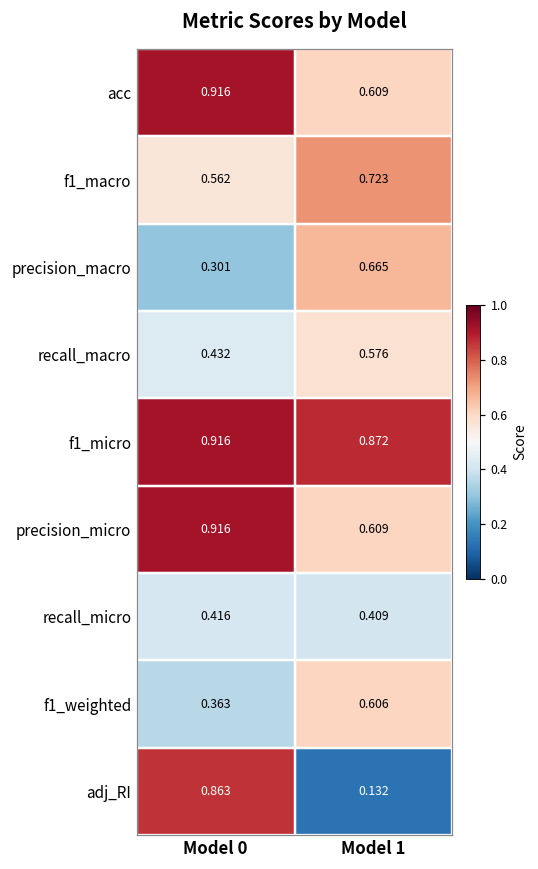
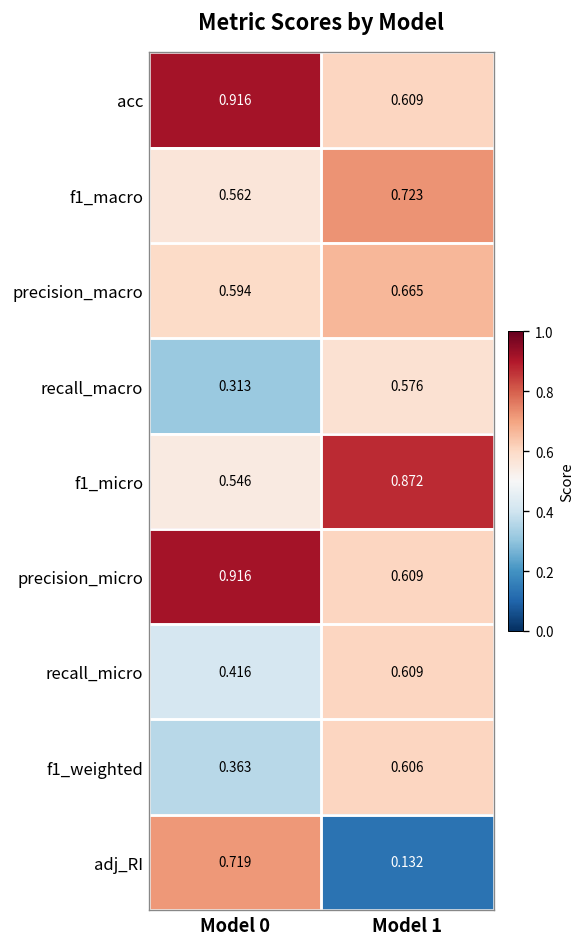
precision_macro, Model 0: 0.301 -> 0.594
recall_macro, Model 0: 0.432 -> 0.313
f1_micro, Model 0: 0.916 -> 0.546
recall_micro, Model 1: 0.409 -> 0.609
adj_RI, Model 0: 0.863 -> 0.719
